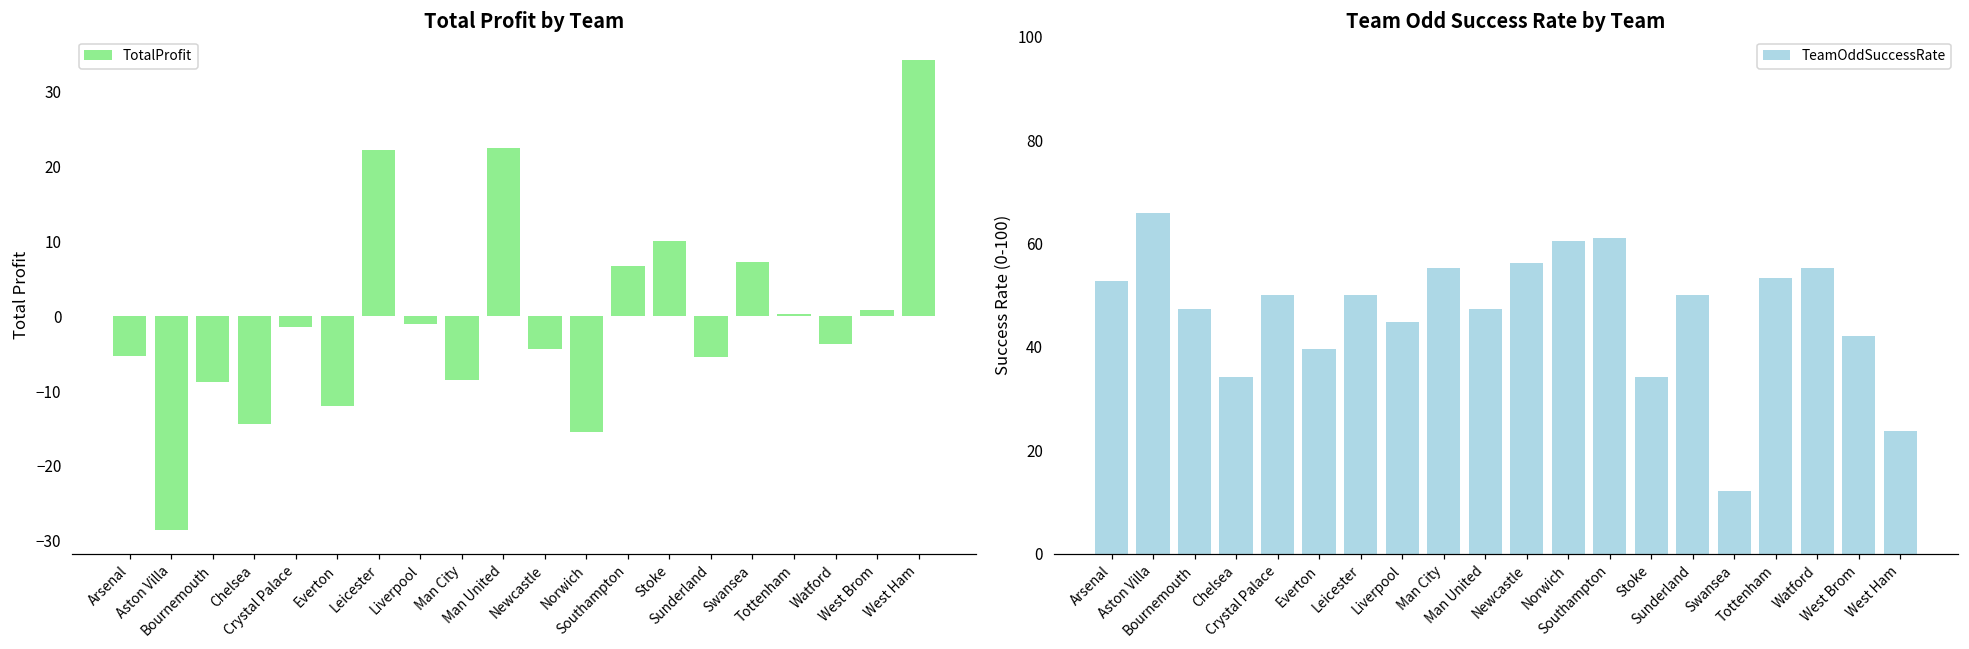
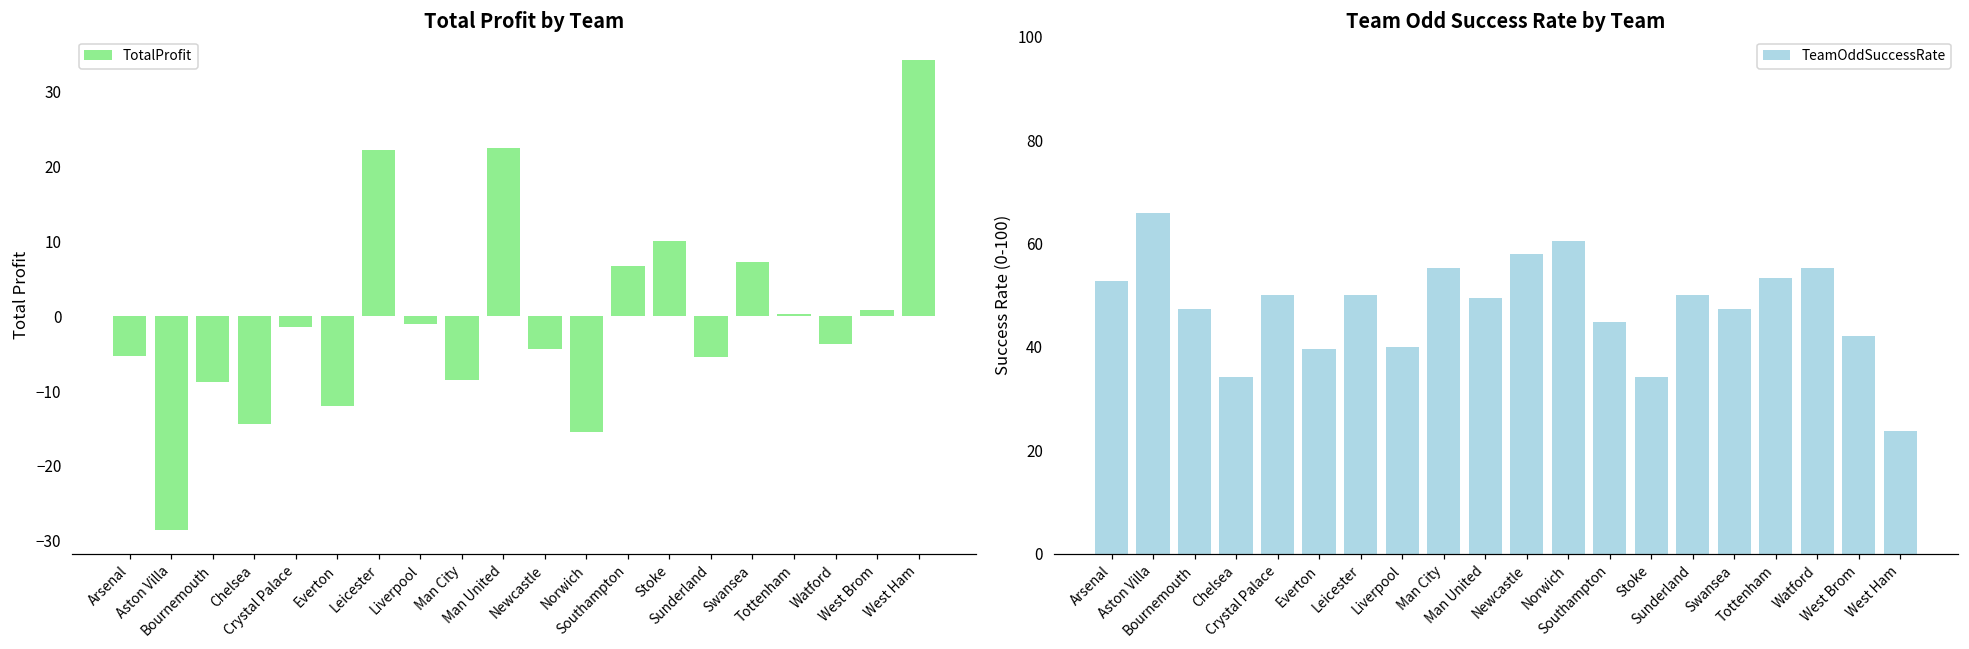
Team Odd Success Rate by Team, Liverpool: 45 -> 40
Team Odd Success Rate by Team, Man United: 47 -> 50
Team Odd Success Rate by Team, Newcastle: 56 -> 58
Team Odd Success Rate by Team, Southampton: 61 -> 45
Team Odd Success Rate by Team, Swansea: 12 -> 47
